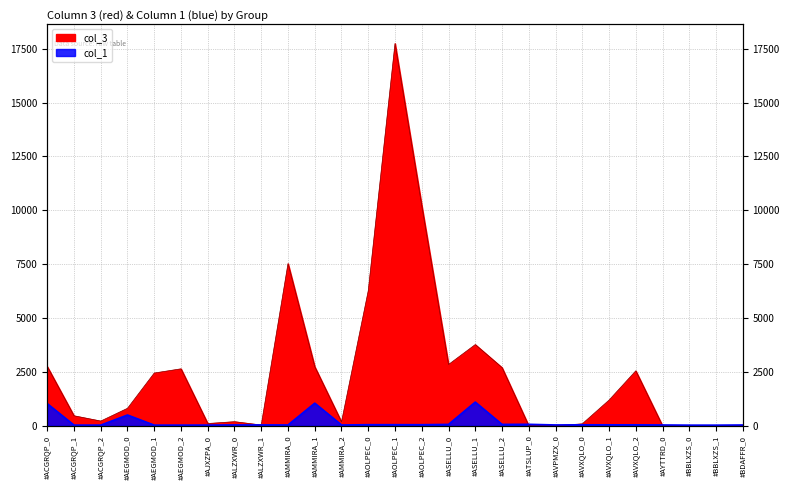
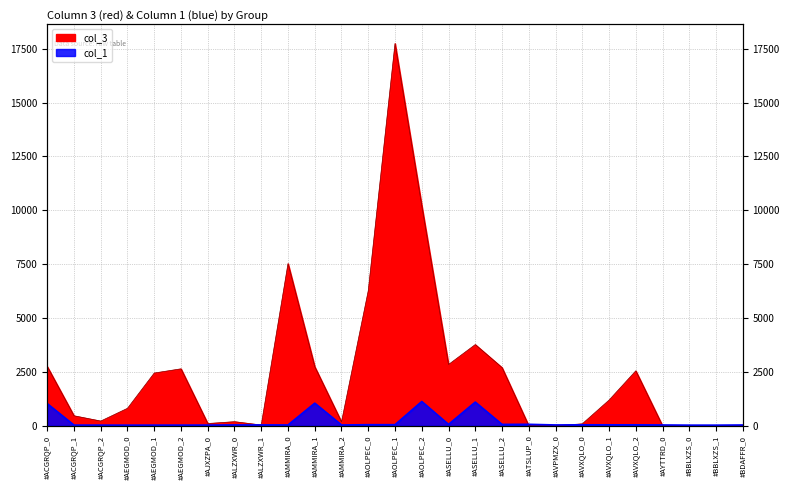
col_1, #AEGMOD_0: 500 -> 0
col_1, #AOLPEC_2: 100 -> 1100
